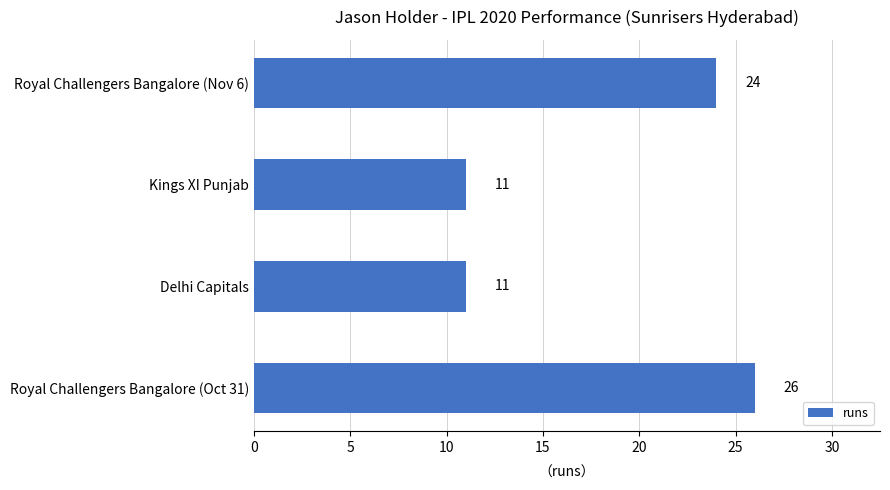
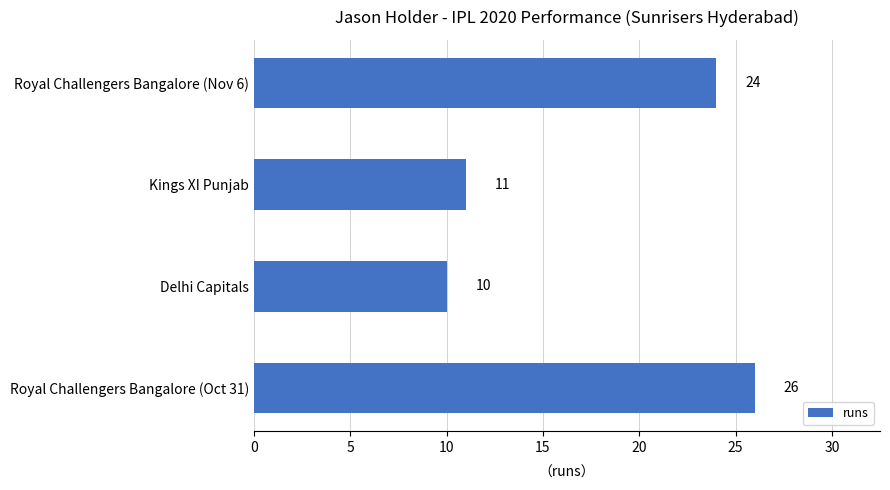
Delhi Capitals: 11 -> 10
